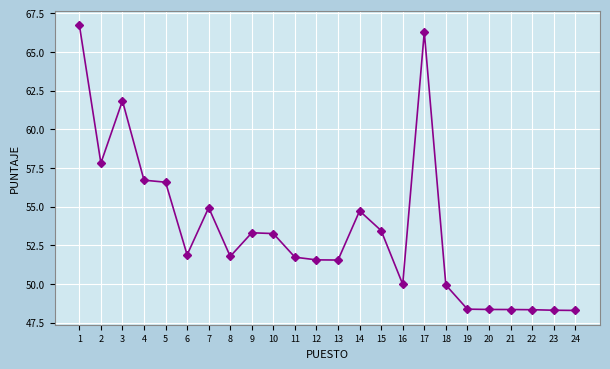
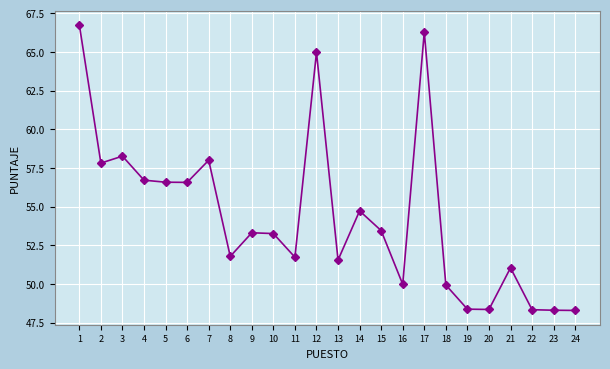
3: 61.8 -> 58.3
6: 51.9 -> 56.6
7: 54.9 -> 58.0
12: 51.6 -> 65.0
21: 48.3 -> 51.0
